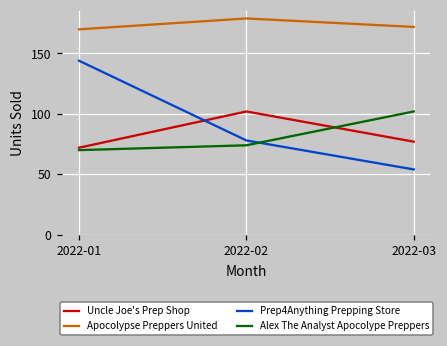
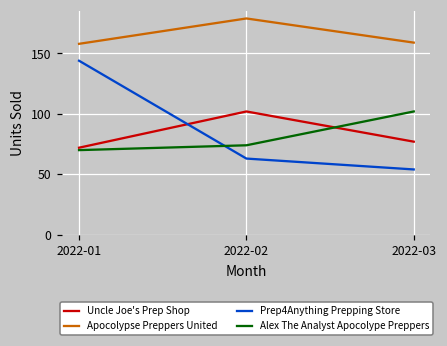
Apocolypse Preppers United, 2022-01: 170 -> 158
Prep4Anything Prepping Store, 2022-02: 78 -> 63
Apocolypse Preppers United, 2022-03: 172 -> 159
